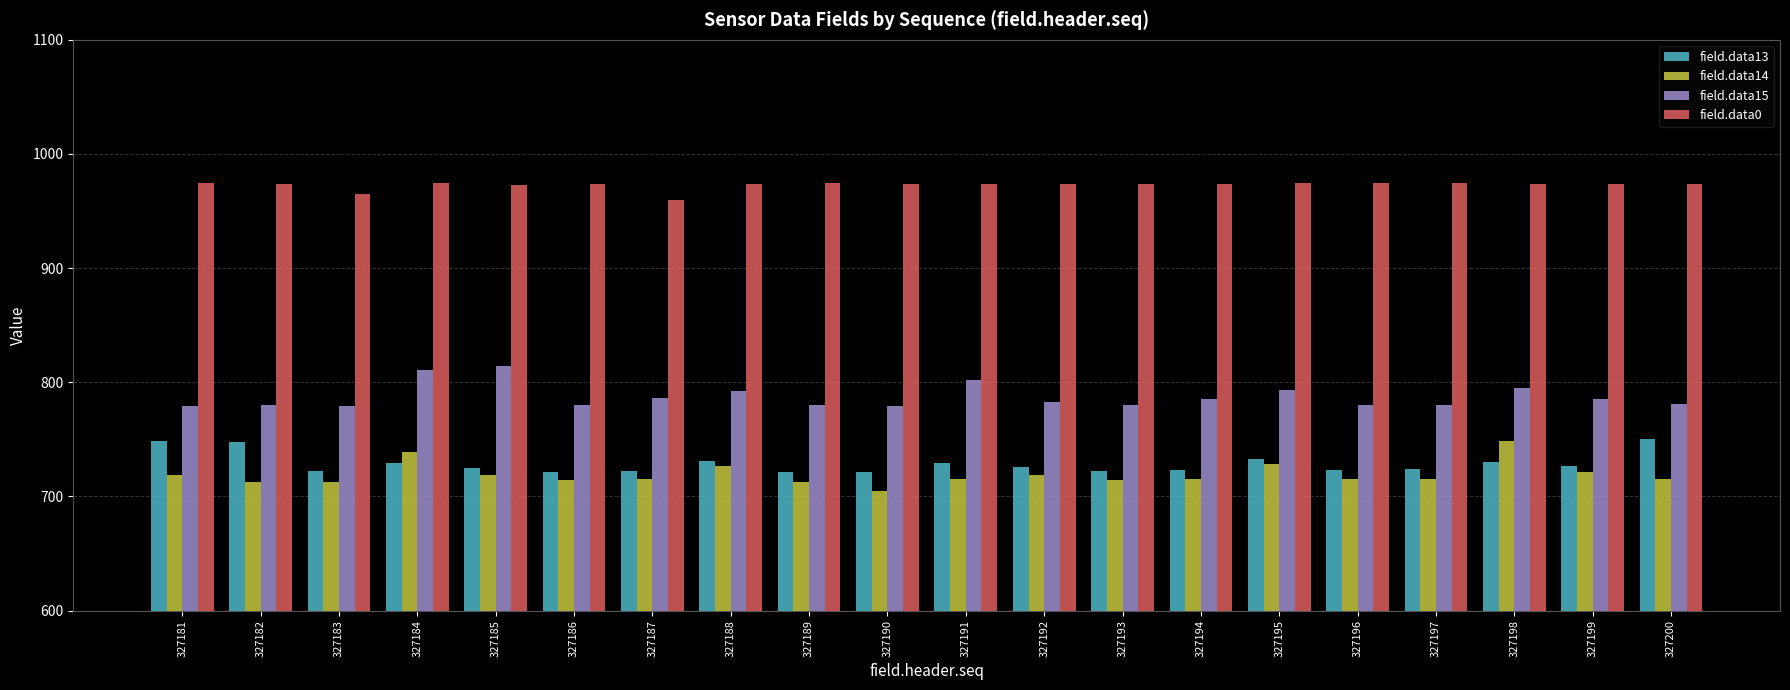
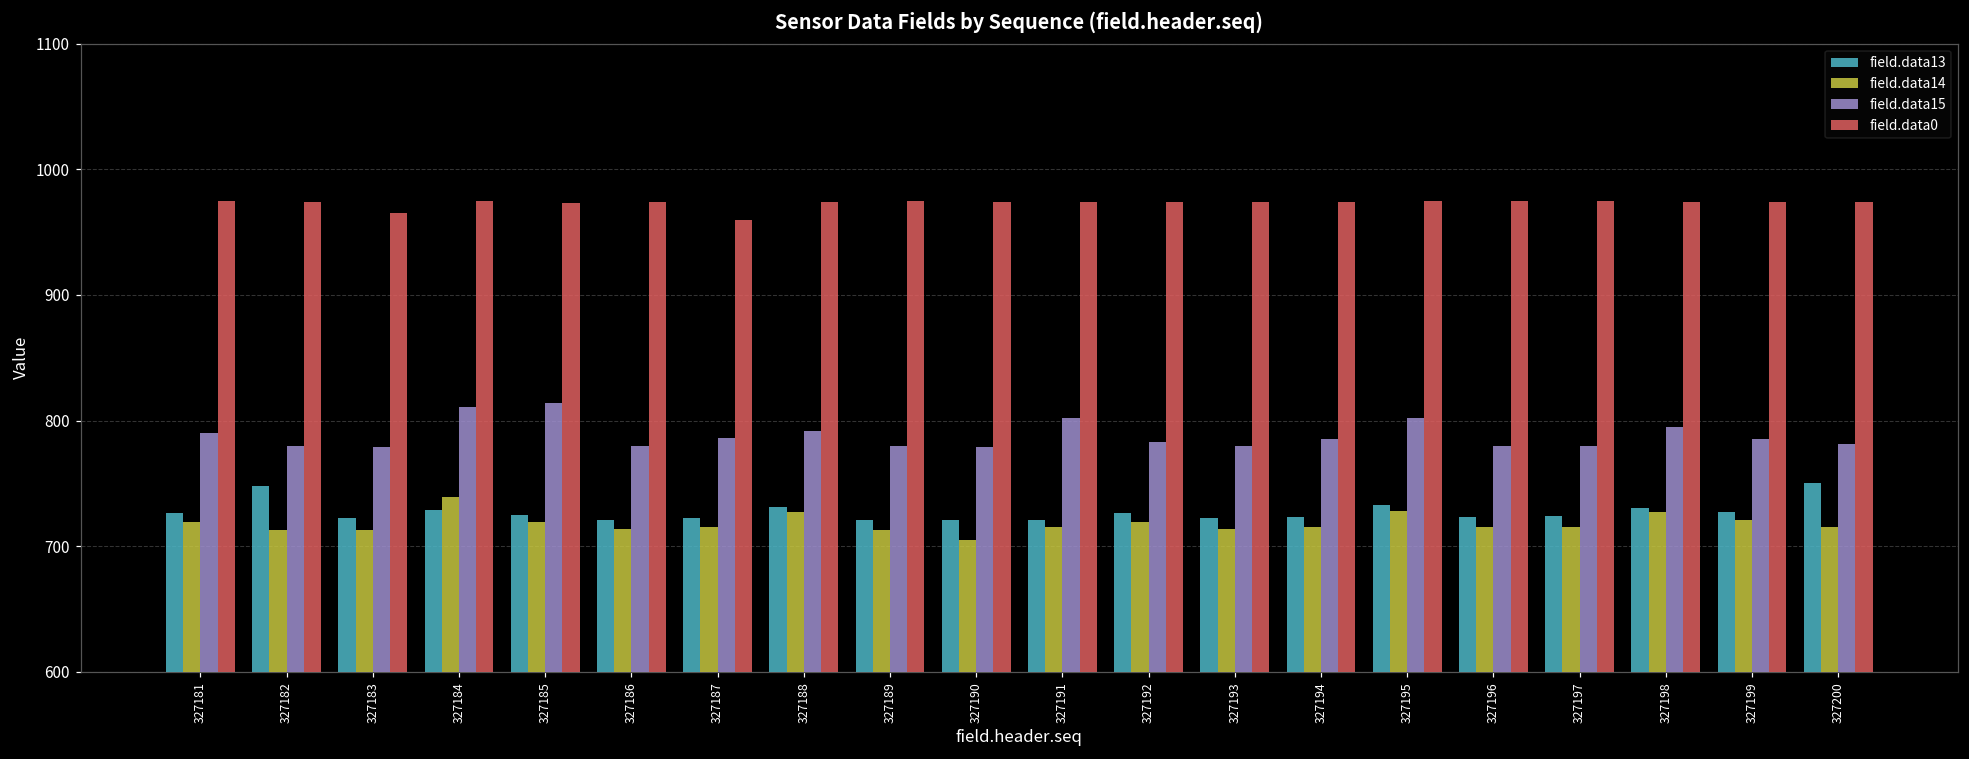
field.data13, 327181: 749 -> 726
field.data15, 327181: 779 -> 790
field.data13, 327191: 729 -> 721
field.data15, 327195: 793 -> 802
field.data14, 327198: 749 -> 727
